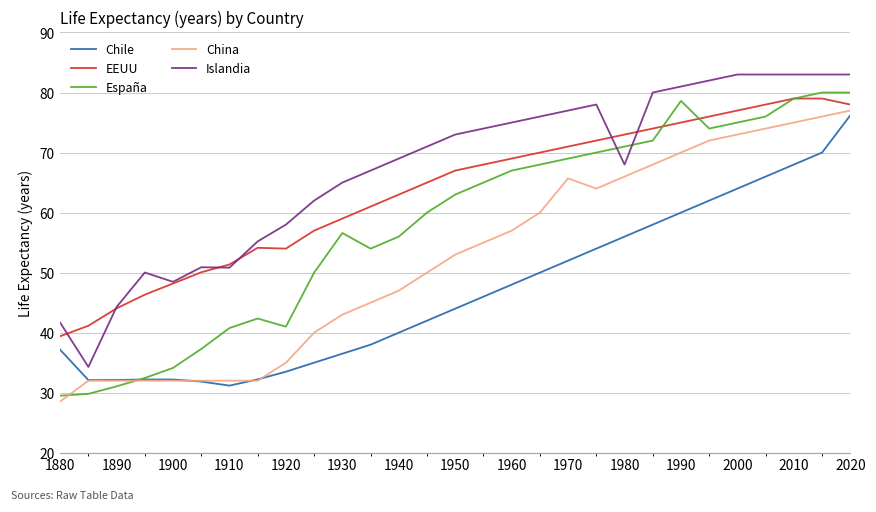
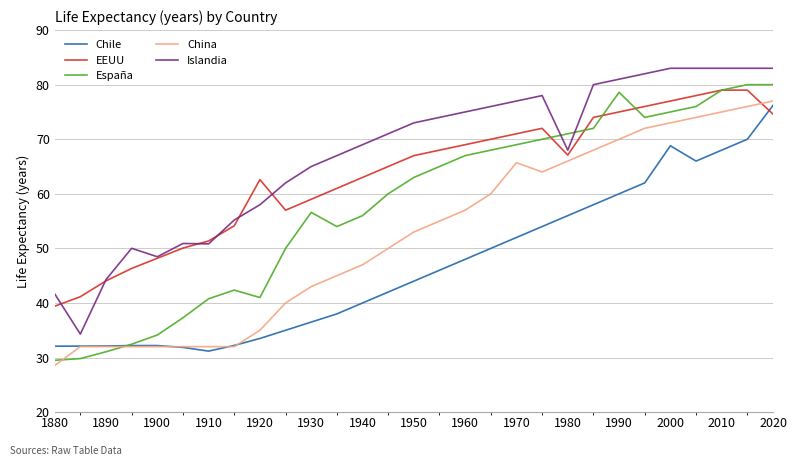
Chile, 1880: 37 -> 32
EEUU, 1920: 54 -> 63
EEUU, 1980: 73 -> 67
Chile, 2000: 64 -> 69
EEUU, 2020: 78 -> 75
